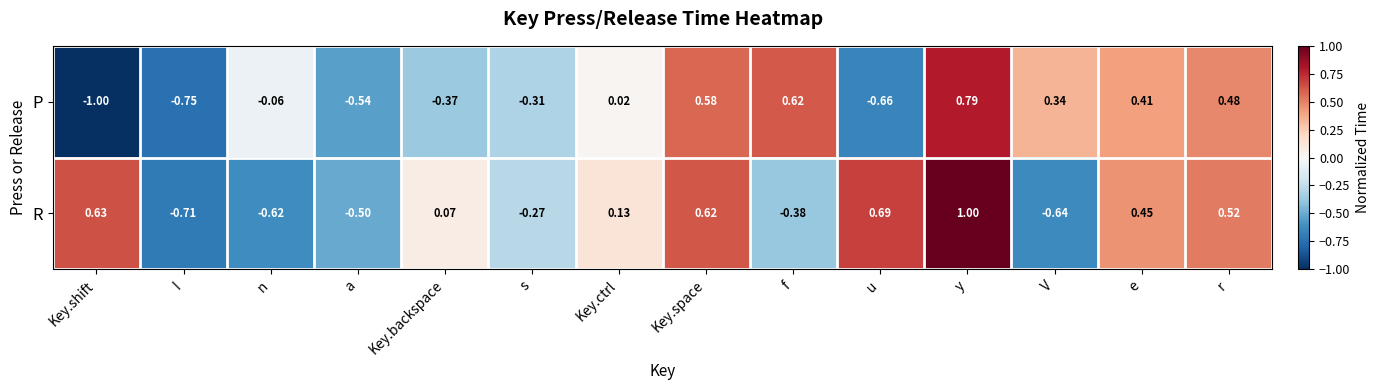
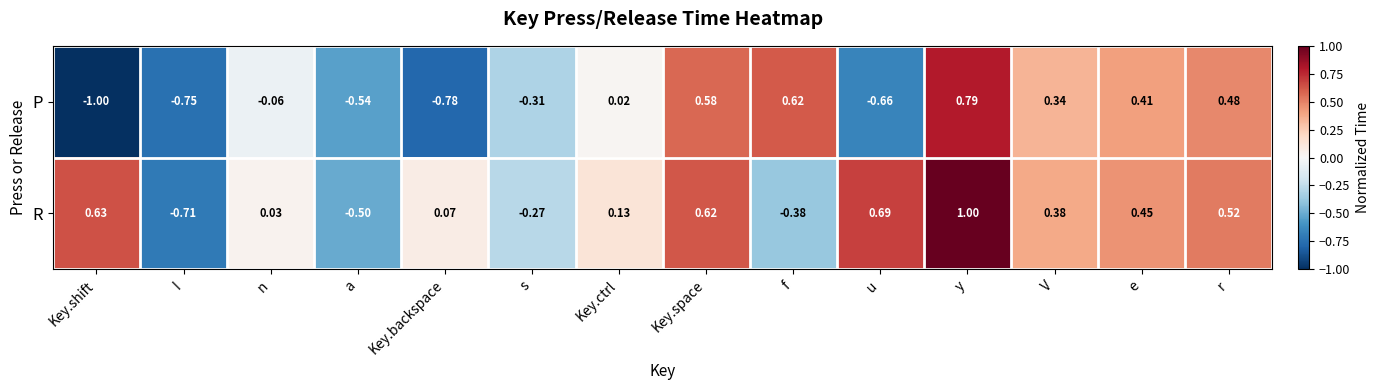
P, Key.backspace: -0.37 -> -0.78
R, n: -0.62 -> 0.03
R, V: -0.64 -> 0.38
